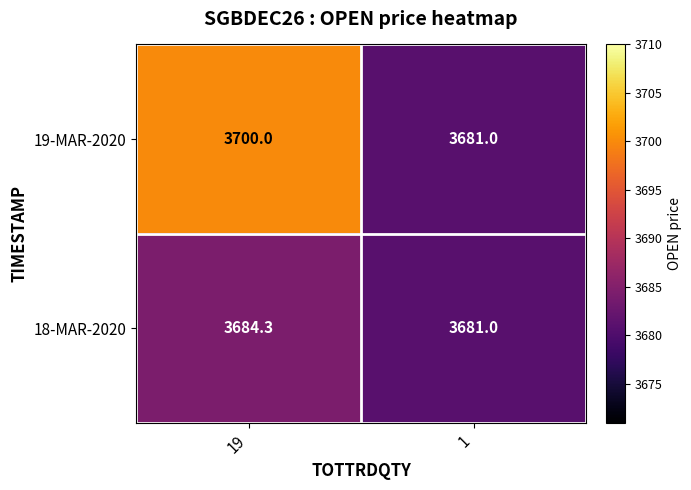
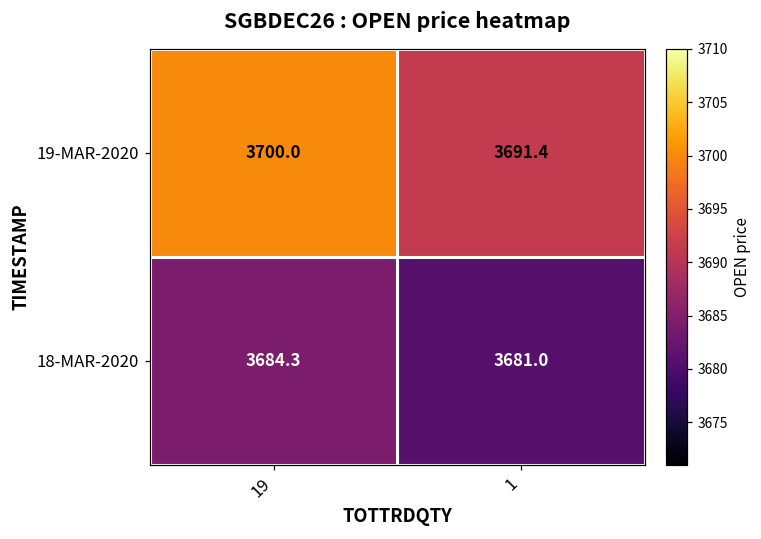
19-MAR-2020, 1: 3681.0 -> 3691.4
